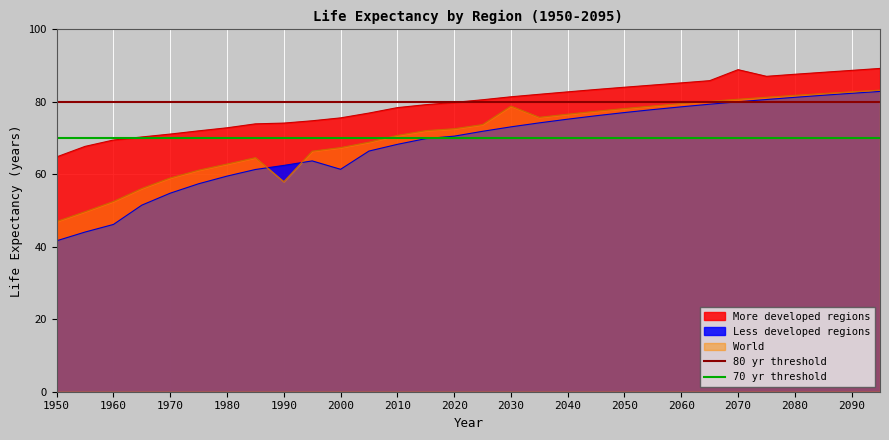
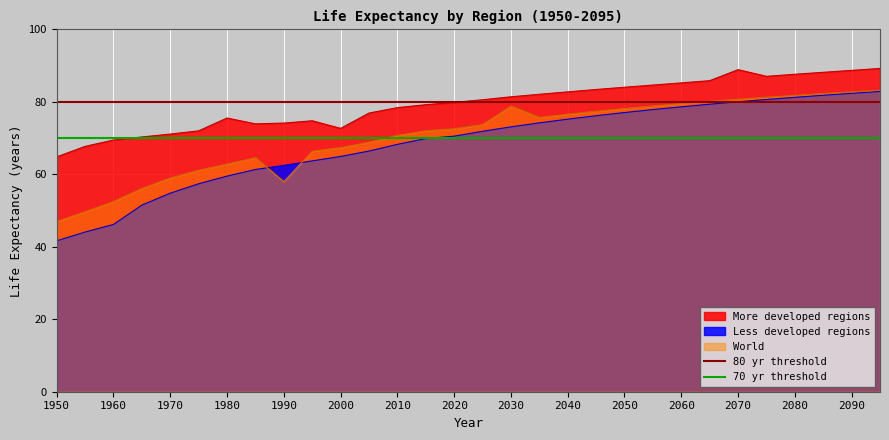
More developed regions, 1980: 73 -> 76
More developed regions, 2000: 76 -> 73
Less developed regions, 2000: 61 -> 65
